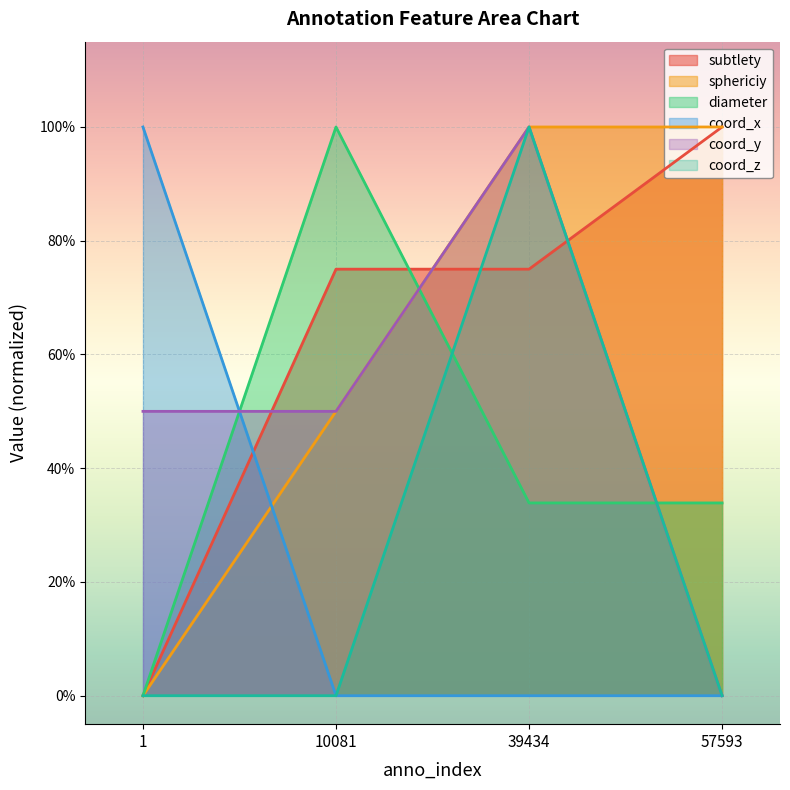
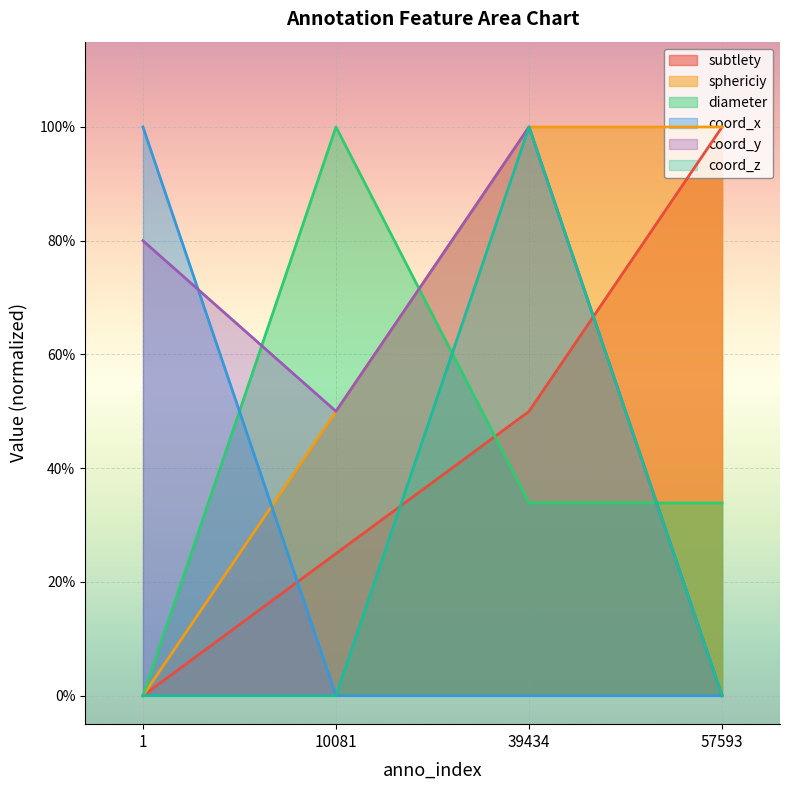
coord_y, 1: 50% -> 80%
subtlety, 10081: 75% -> 25%
subtlety, 39434: 75% -> 50%
